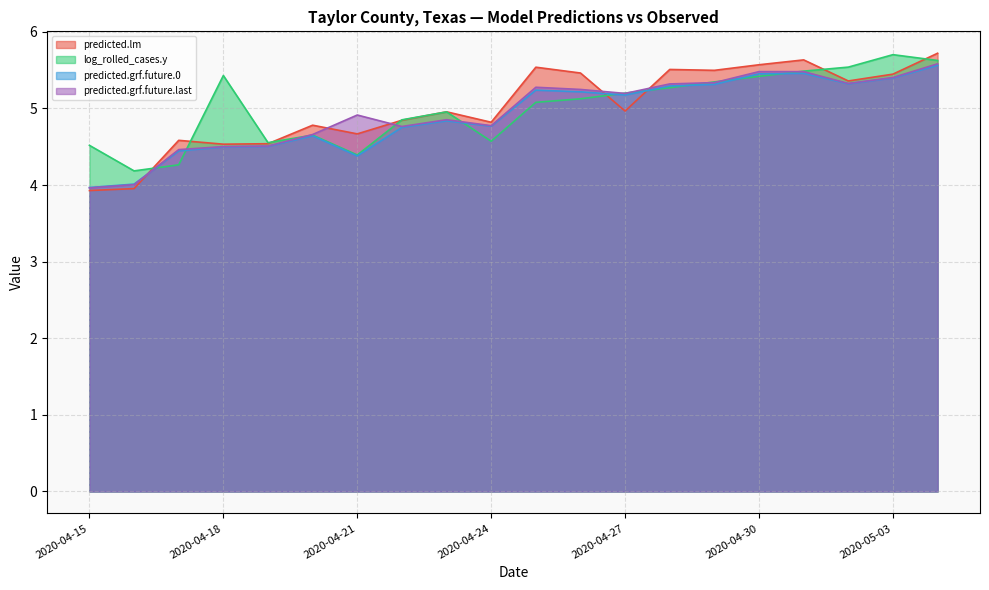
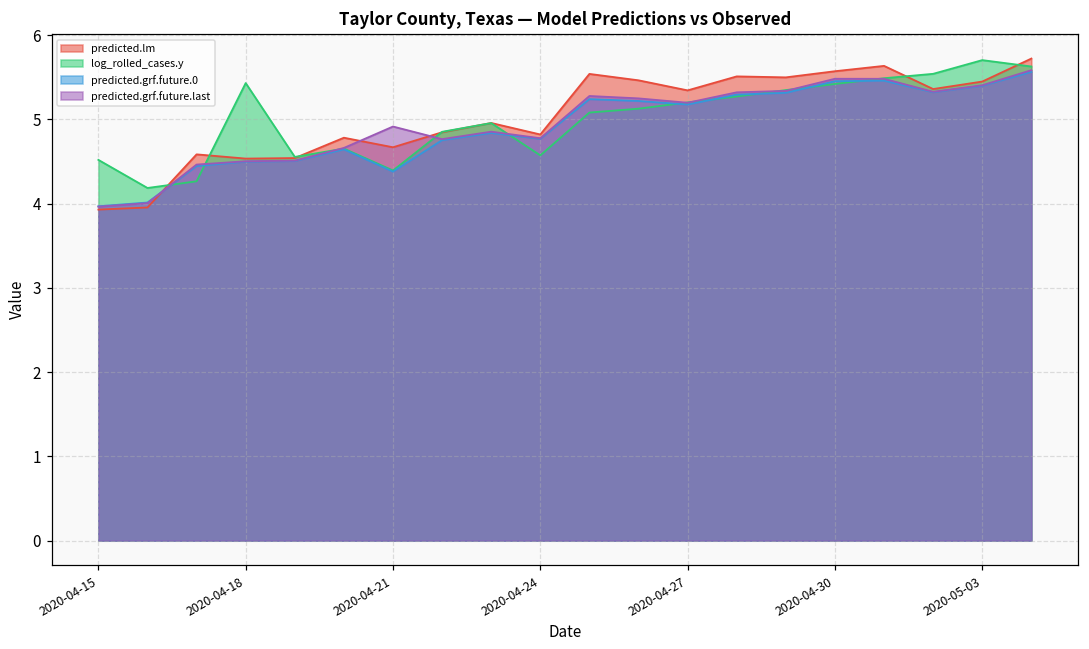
predicted.lm, 2020-04-27: 5.0 -> 5.3
